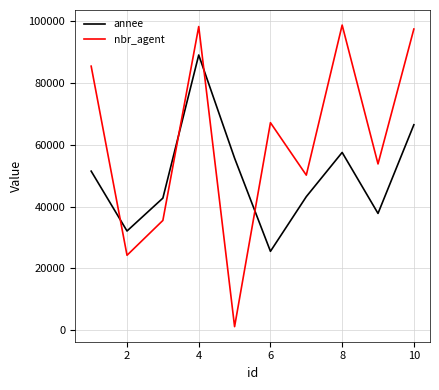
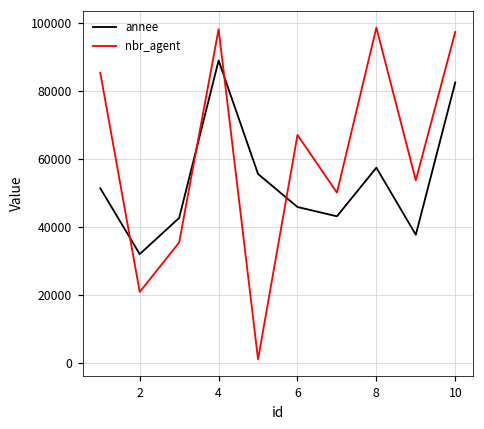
nbr_agent, 2: 24000 -> 21000
annee, 6: 25000 -> 46000
annee, 10: 66000 -> 83000
